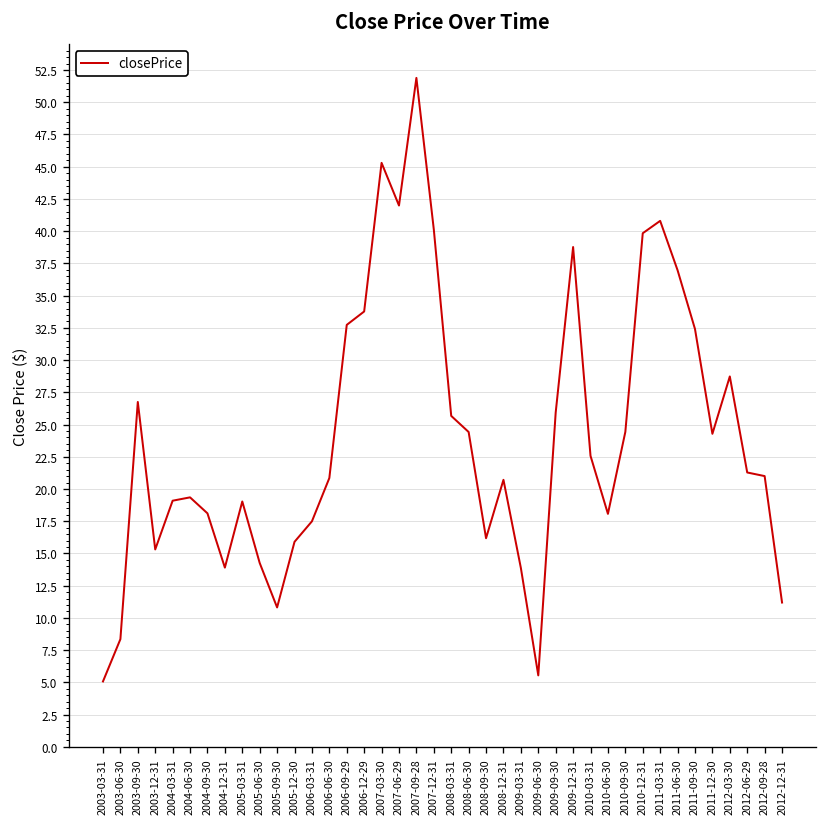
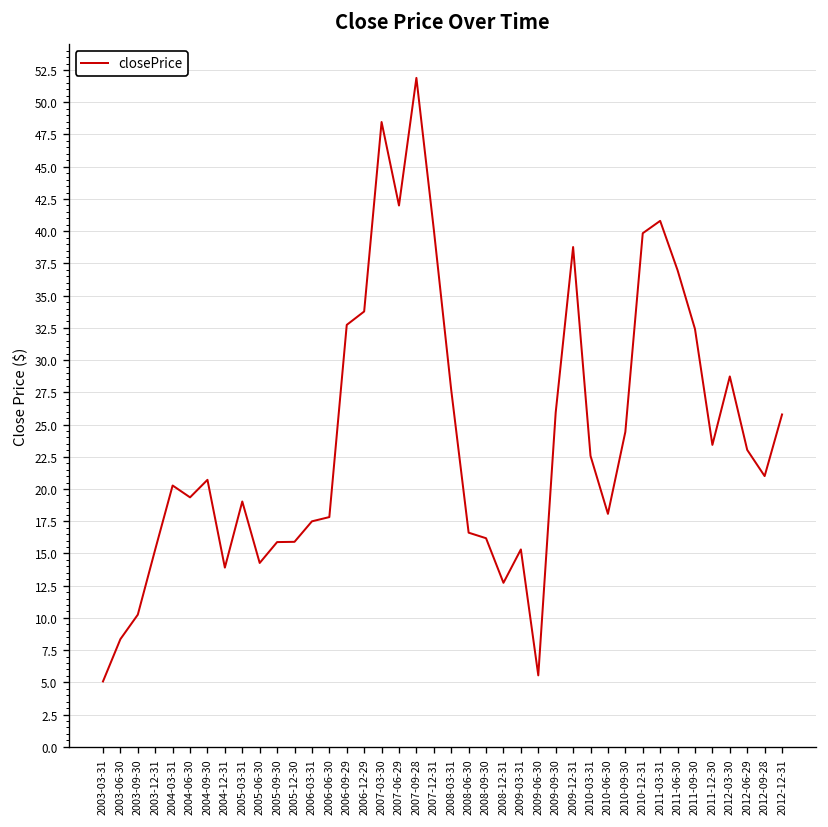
2003-09-30: 26.8 -> 10.3
2004-03-31: 19.1 -> 20.3
2004-09-30: 18.1 -> 20.7
2005-09-30: 10.8 -> 15.9
2006-06-30: 20.9 -> 17.8
2007-03-30: 45.3 -> 48.5
2008-03-31: 25.7 -> 27.7
2008-06-30: 24.4 -> 16.6
2008-12-31: 20.7 -> 12.7
2009-03-31: 13.9 -> 15.3
2011-12-30: 24.3 -> 23.4
2012-06-29: 21.3 -> 23.0
2012-12-31: 11.2 -> 25.8
